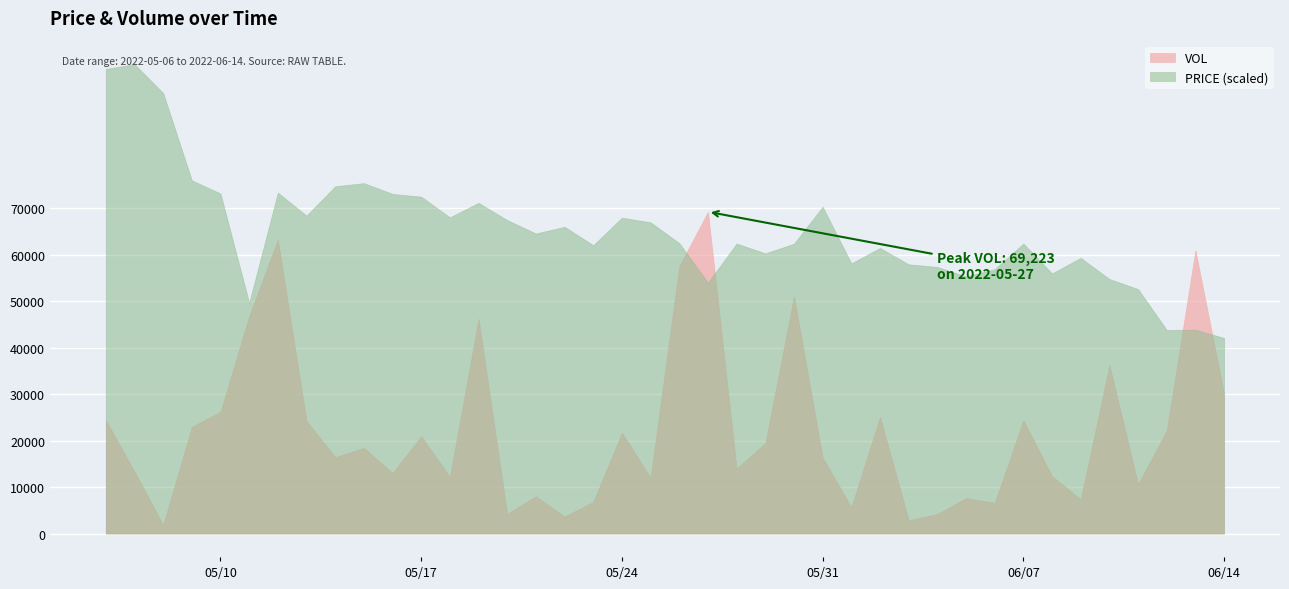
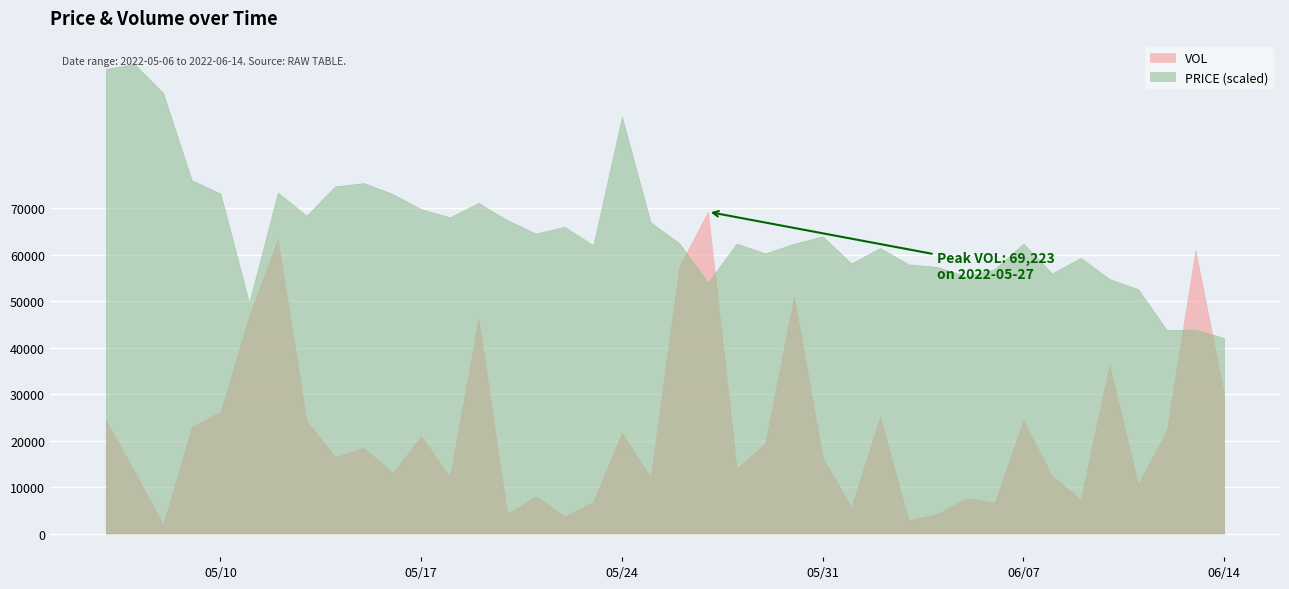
PRICE (scaled), 05/17: 72000 -> 70000
PRICE (scaled), 05/24: 68000 -> 90000
PRICE (scaled), 05/31: 70000 -> 64000
